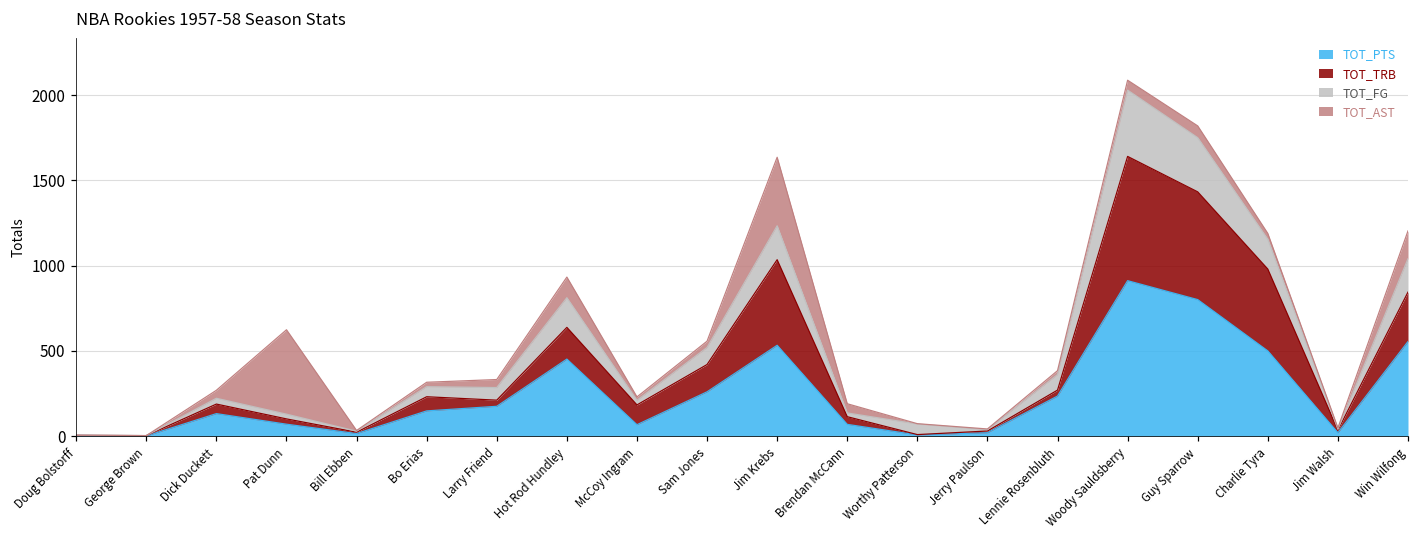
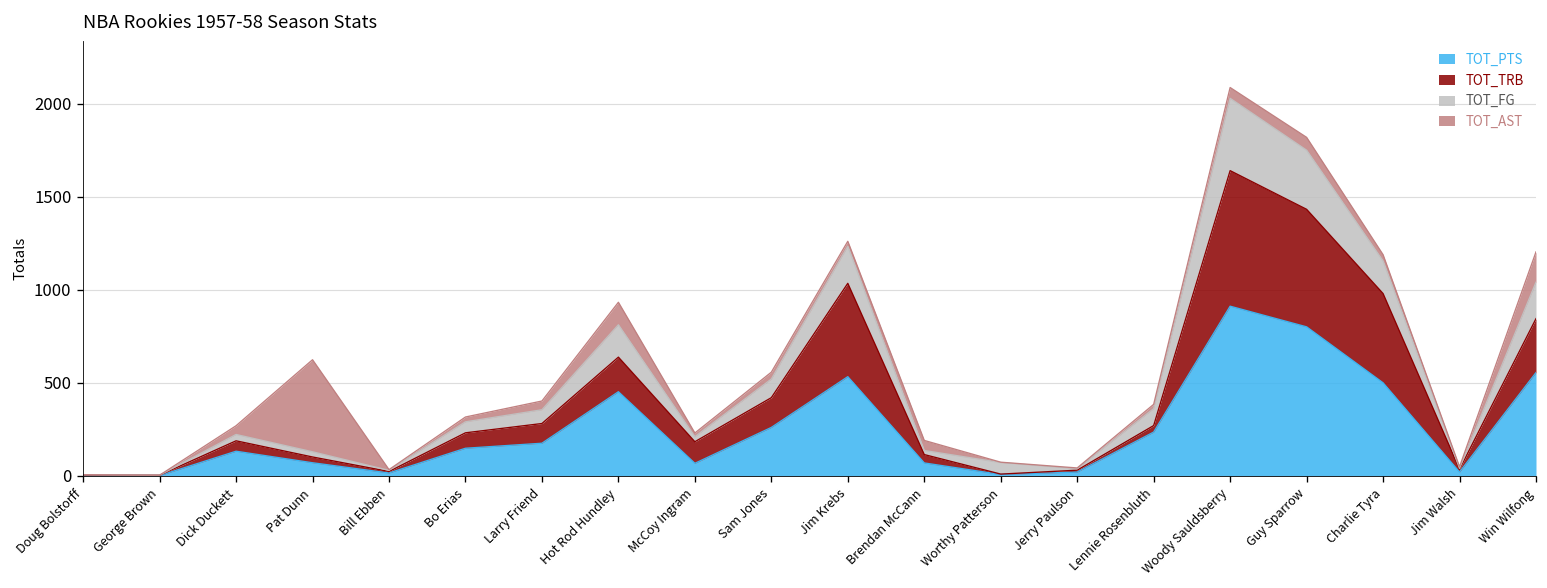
TOT_TRB, Larry Friend: 40 -> 110
TOT_AST, Jim Krebs: 400 -> 30
